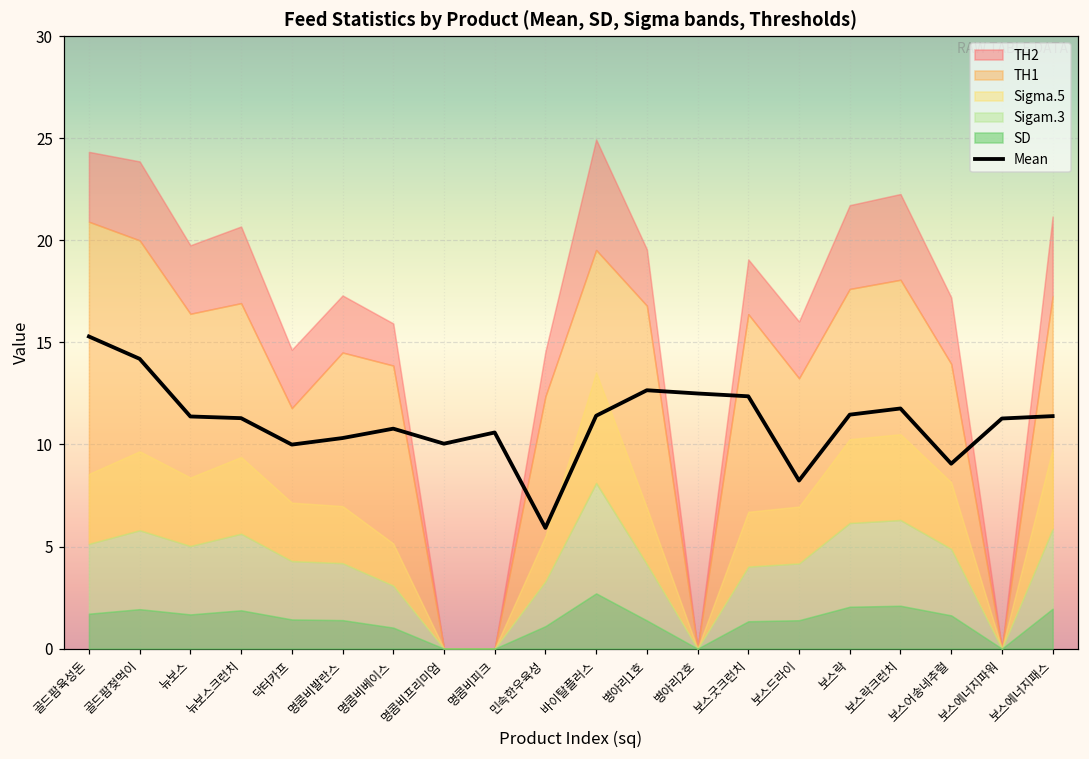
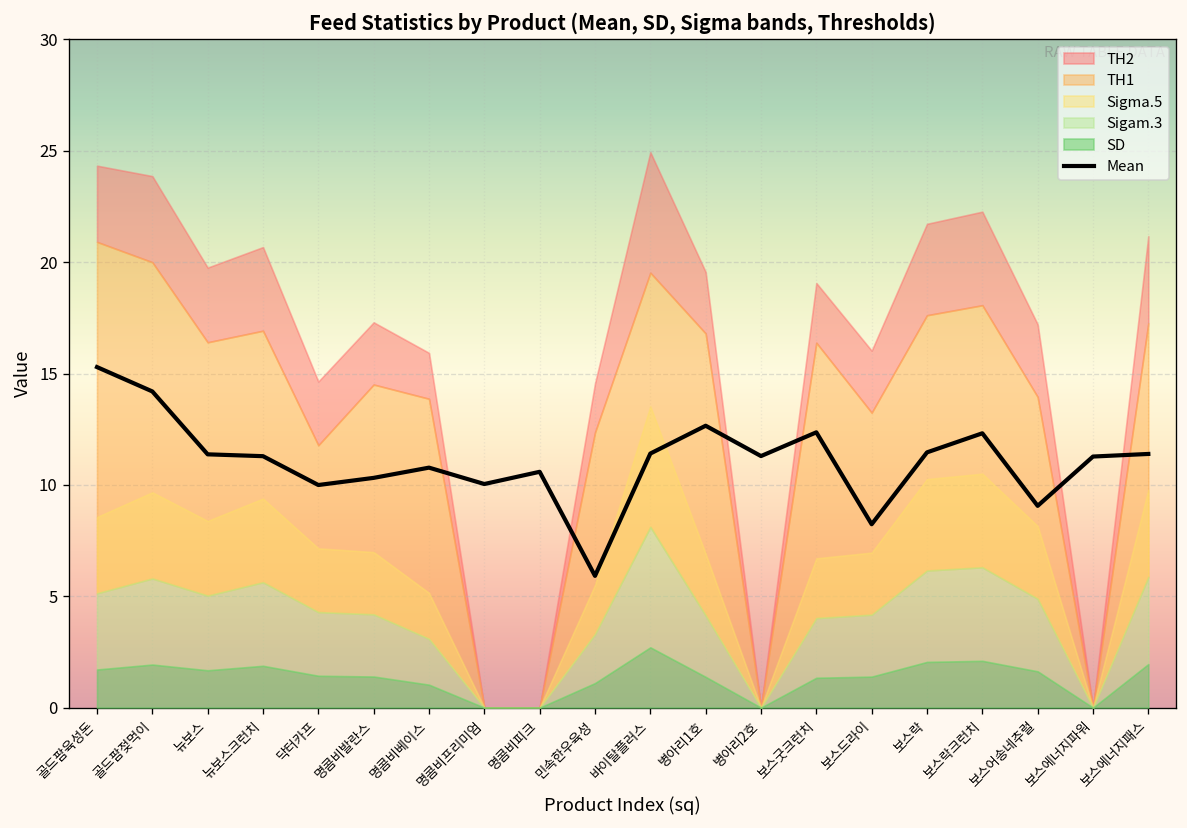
Mean, 병아리2호: 12.5 -> 11.3
Mean, 보스락크런치: 11.8 -> 12.3
